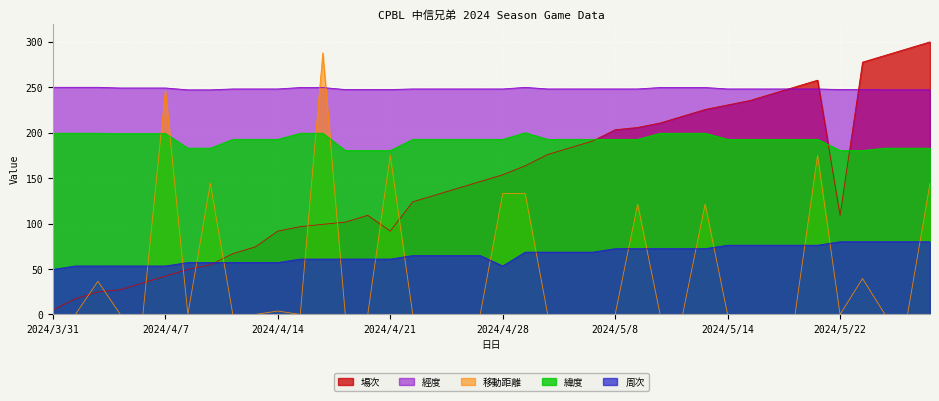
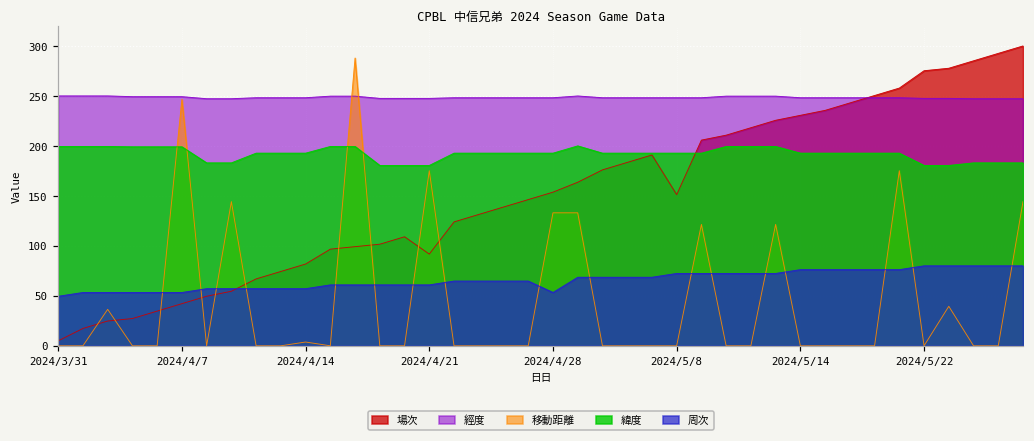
場次, 2024/4/14: 90 -> 80
場次, 2024/5/8: 200 -> 150
場次, 2024/5/22: 110 -> 280
